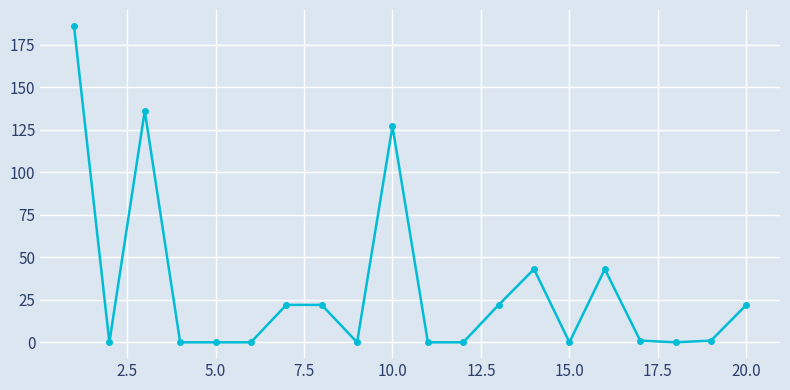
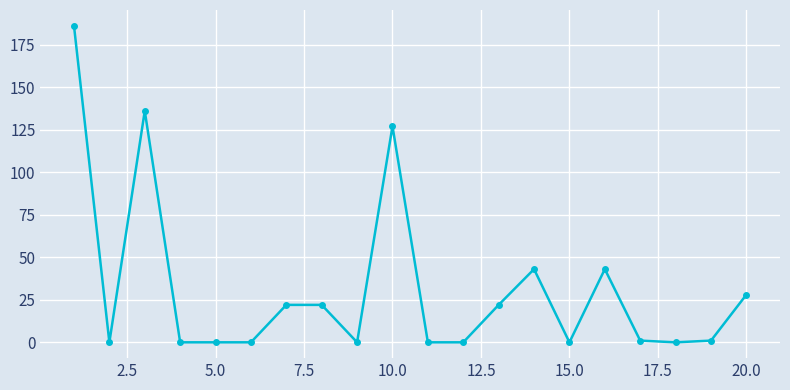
20.0: 22 -> 28
